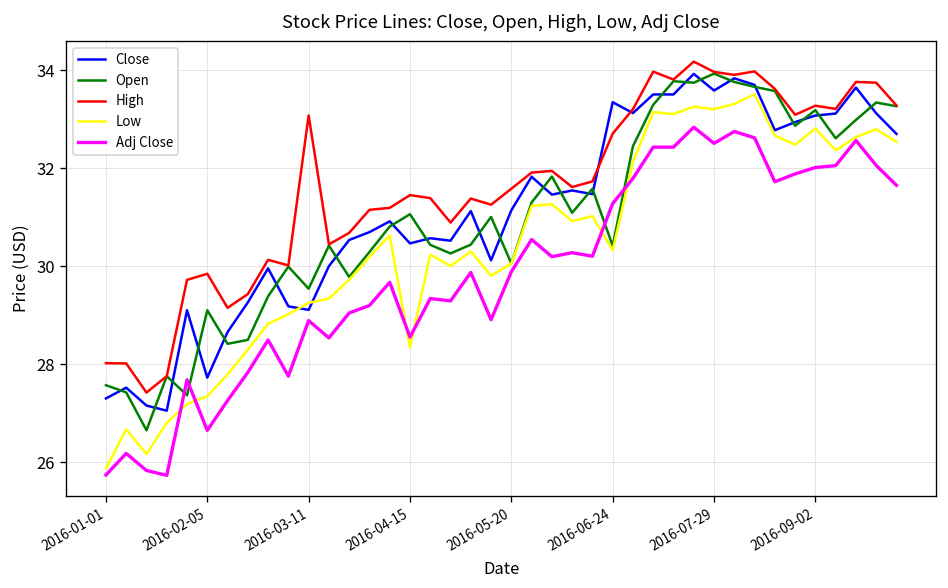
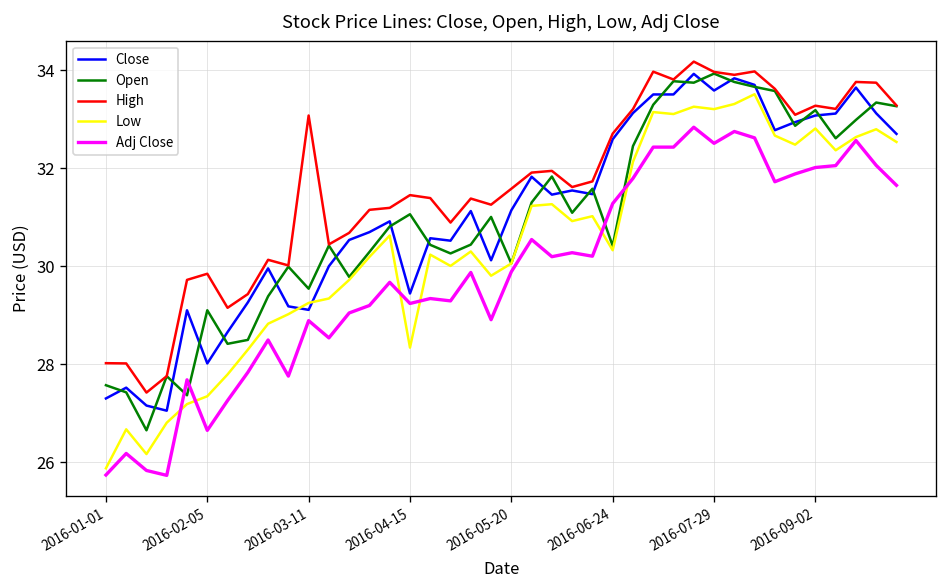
Close, 2016-02-05: 27.7 -> 28.0
Close, 2016-04-15: 30.5 -> 29.4
Adj Close, 2016-04-15: 28.6 -> 29.2
Close, 2016-06-24: 33.4 -> 32.6
